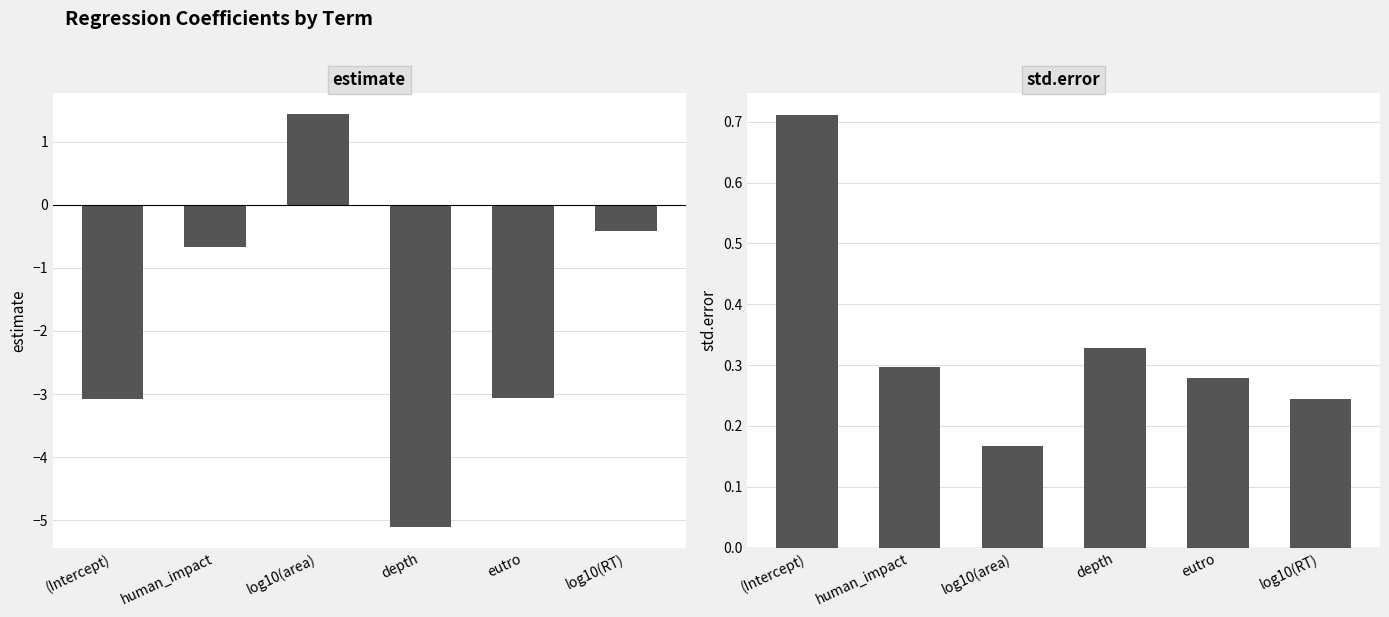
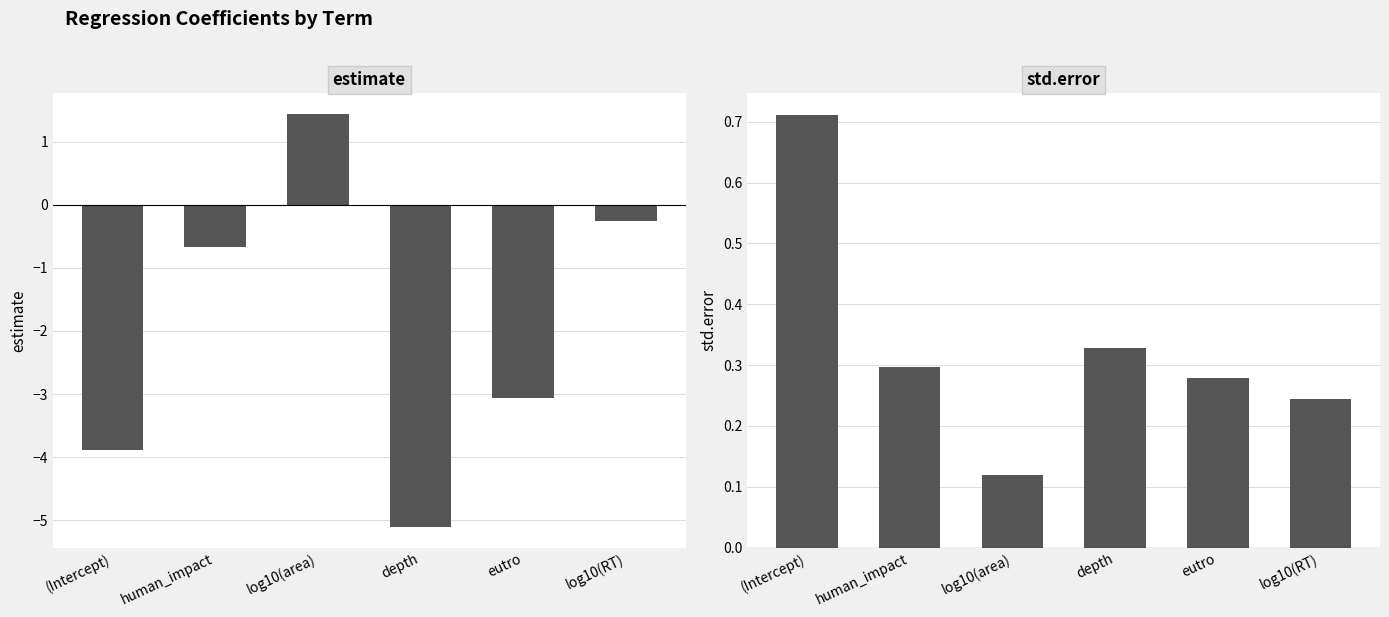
estimate, (Intercept): -3.1 -> -3.9
estimate, log10(RT): -0.4 -> -0.3
std.error, log10(area): 0.17 -> 0.12
